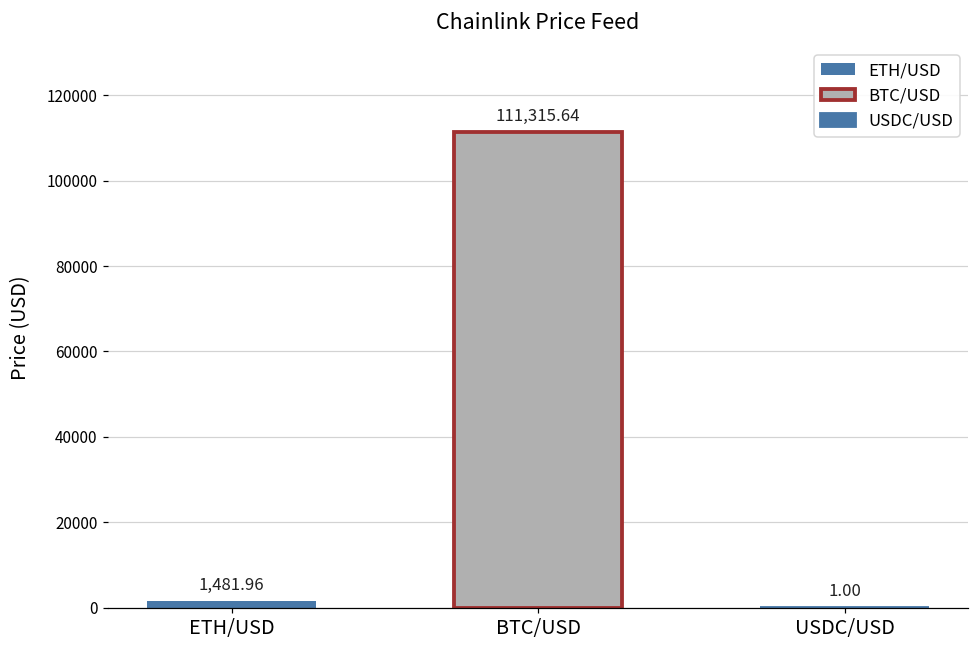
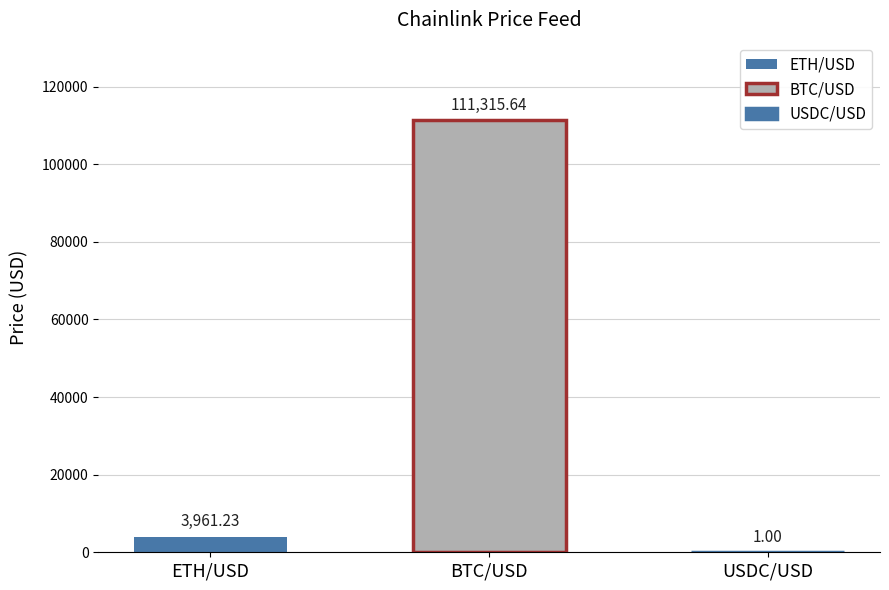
ETH/USD: 1,481.96 -> 3,961.23
